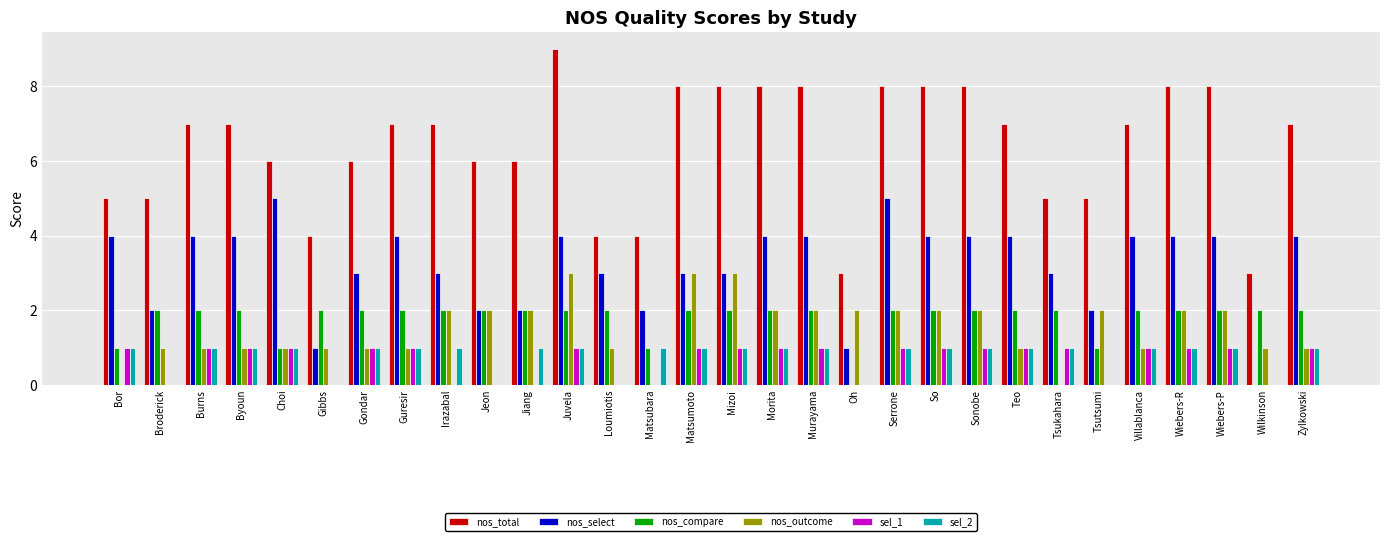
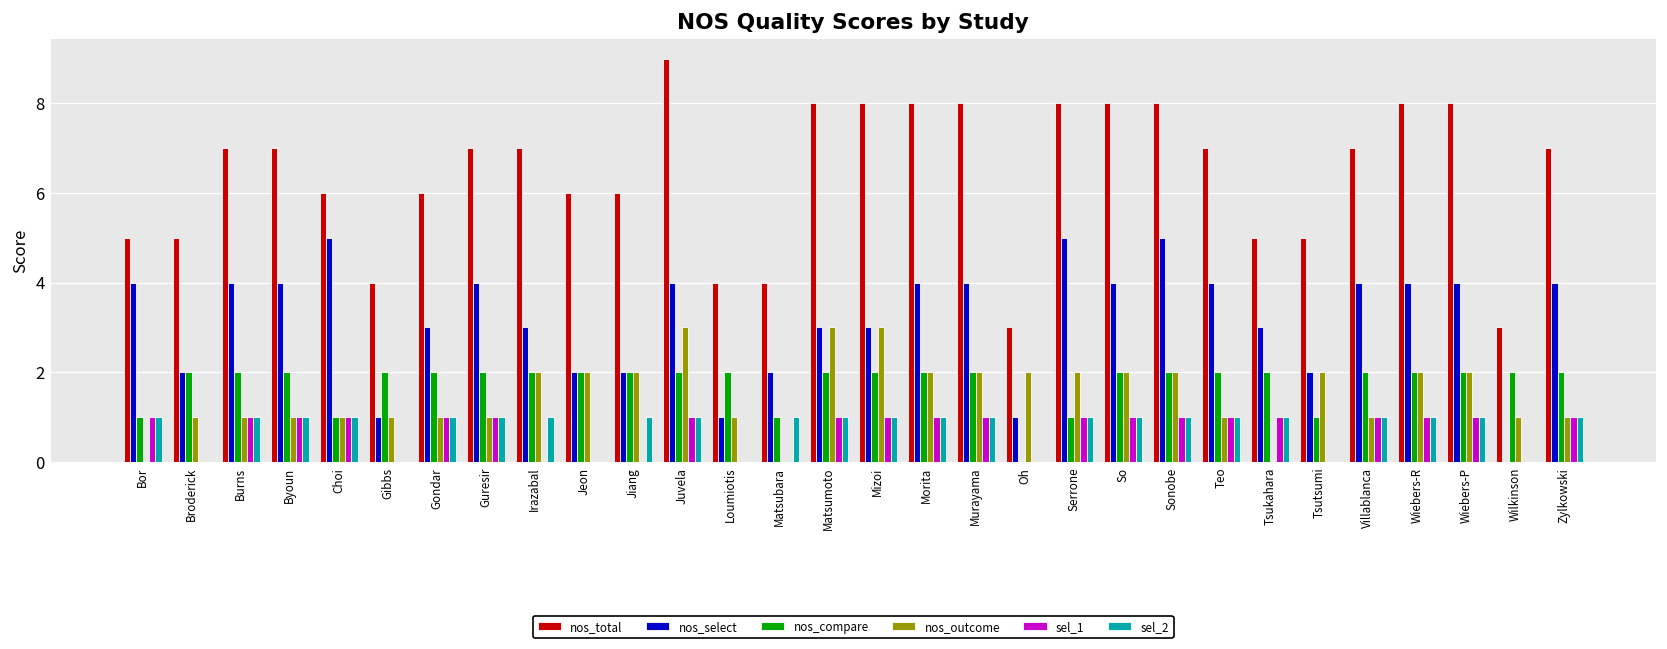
nos_select, Loumiotis: 3 -> 1
nos_compare, Serrone: 2 -> 1
nos_select, Sonobe: 4 -> 5
